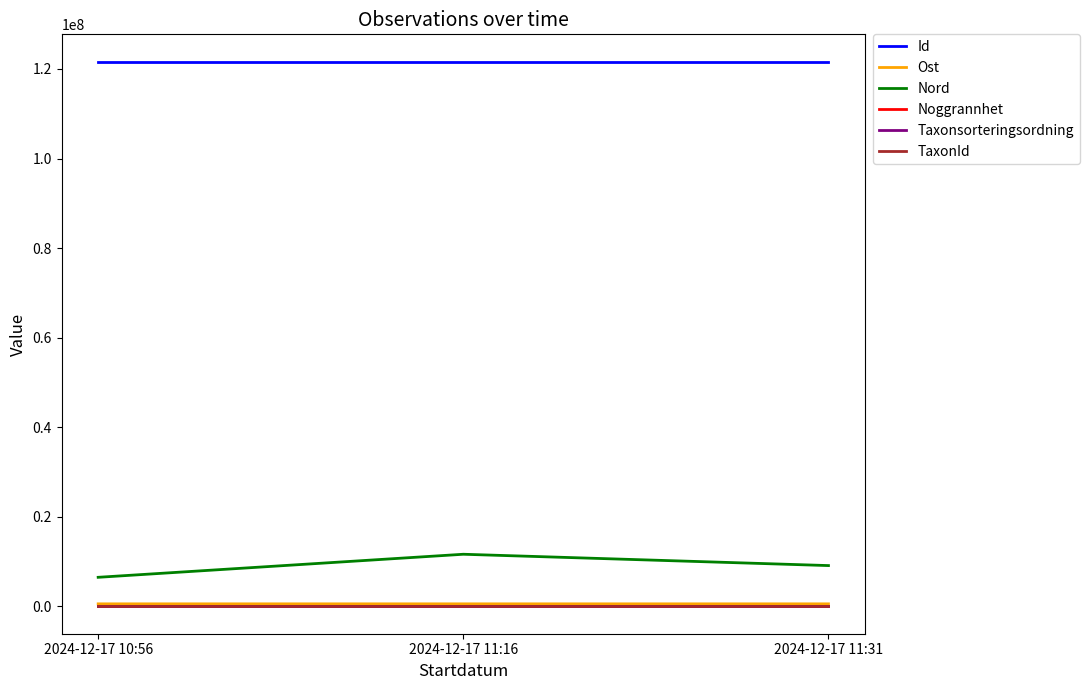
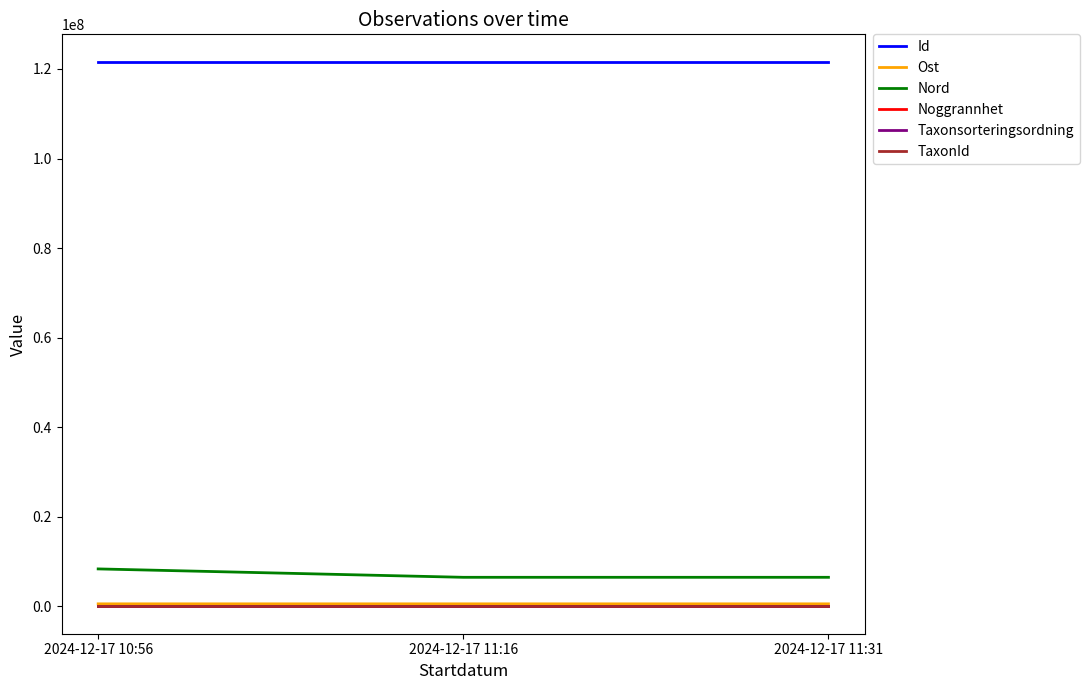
Nord, 2024-12-17 10:56: 7000000 -> 8000000
Nord, 2024-12-17 11:16: 12000000 -> 7000000
Nord, 2024-12-17 11:31: 9000000 -> 7000000
